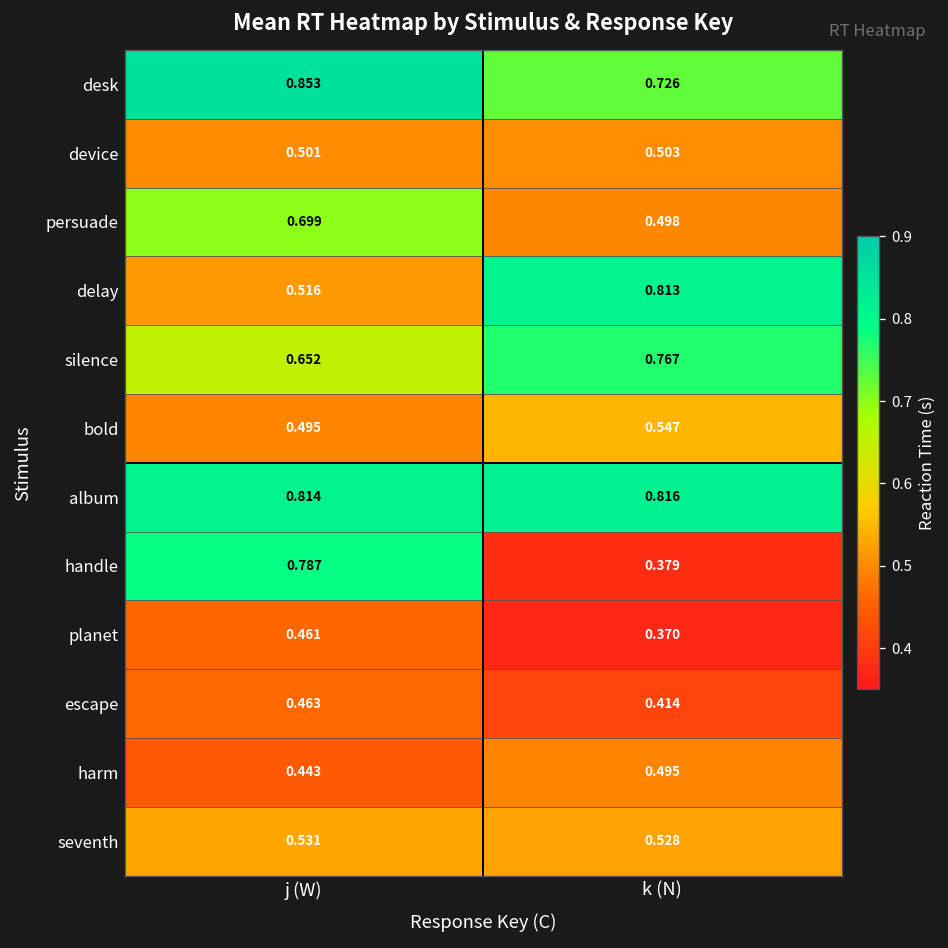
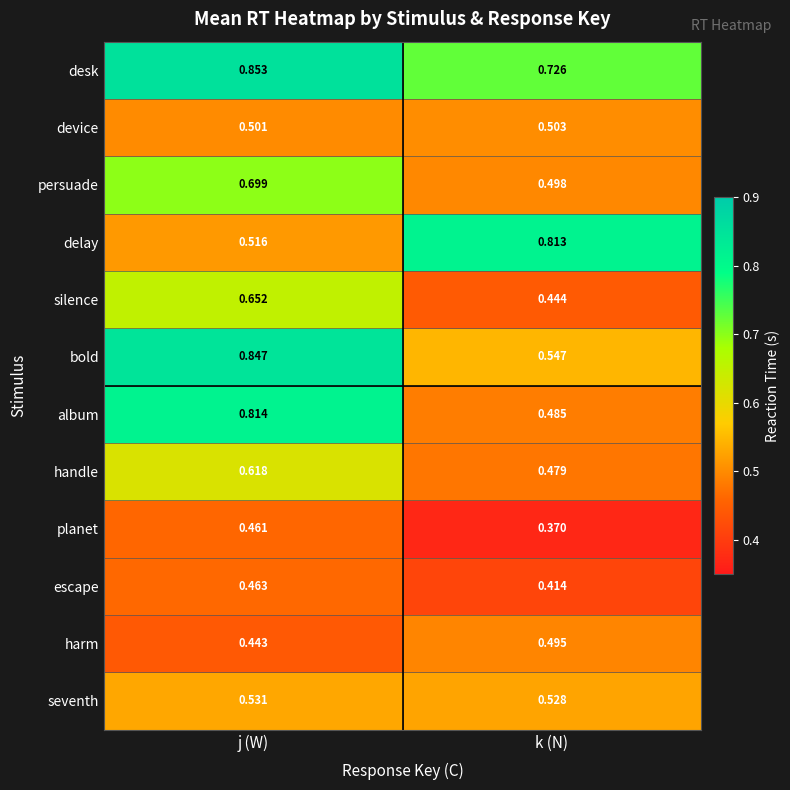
silence, k (N): 0.767 -> 0.444
bold, j (W): 0.495 -> 0.847
album, k (N): 0.816 -> 0.485
handle, j (W): 0.787 -> 0.618
handle, k (N): 0.379 -> 0.479
